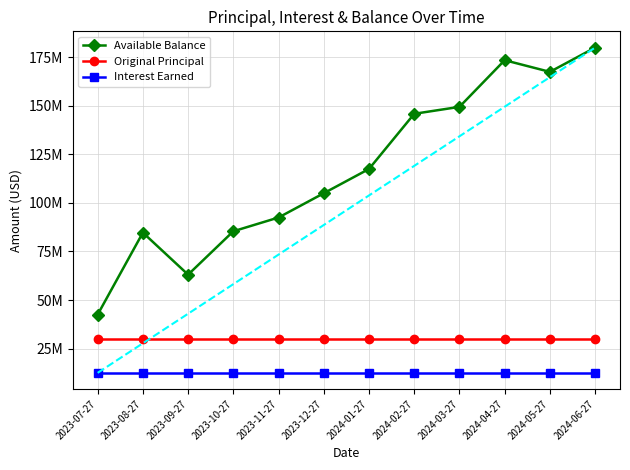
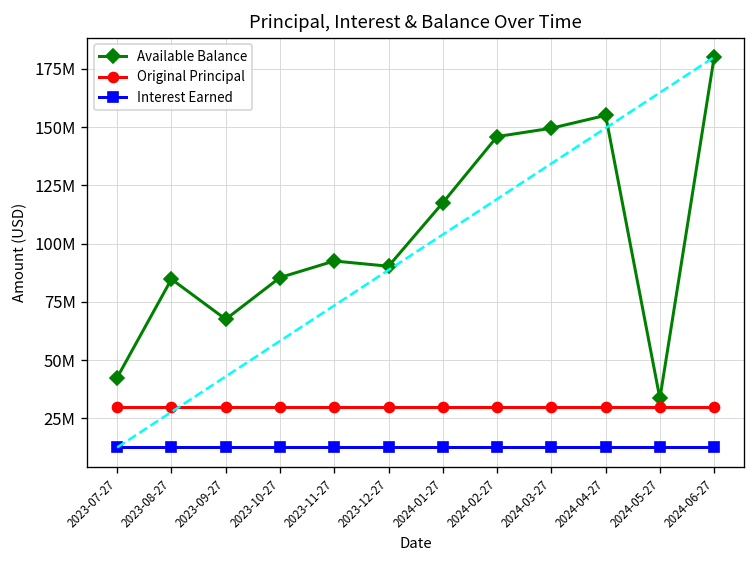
Available Balance, 2023-09-27: 63000000 -> 68000000
Available Balance, 2023-12-27: 105000000 -> 90000000
Available Balance, 2024-04-27: 174000000 -> 155000000
Available Balance, 2024-05-27: 168000000 -> 34000000
